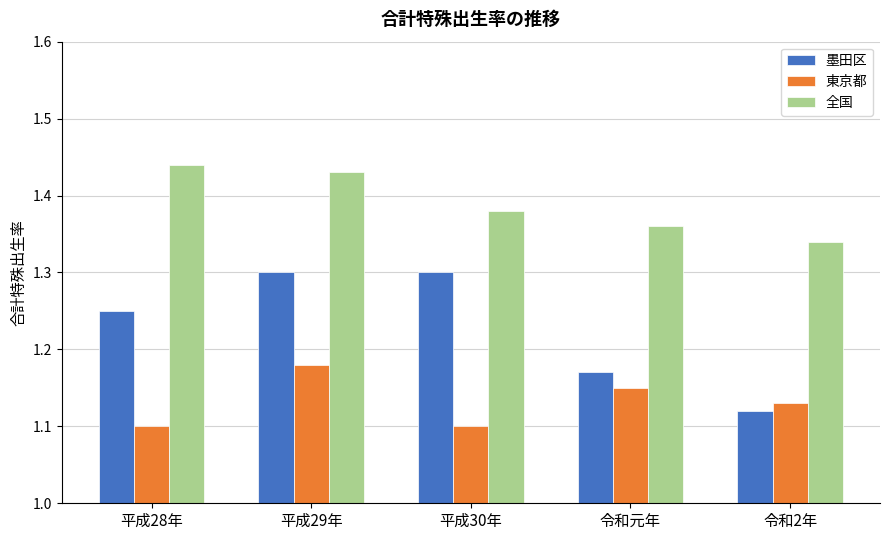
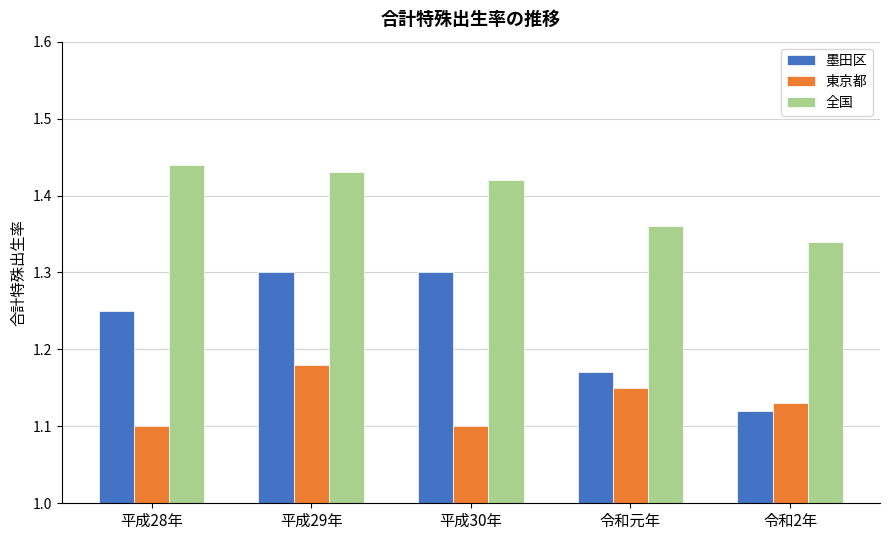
全国, 平成30年: 1.38 -> 1.42
